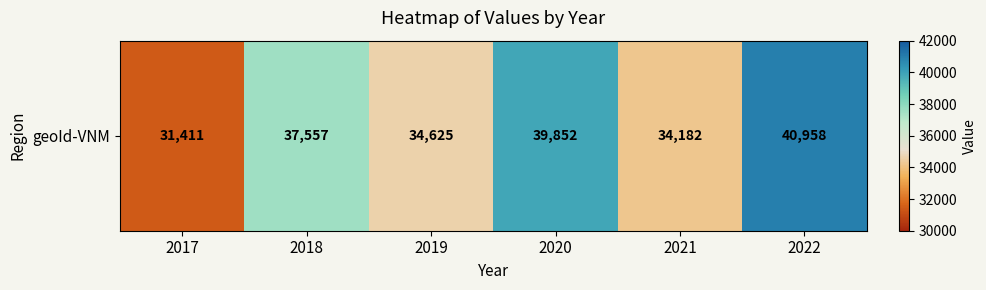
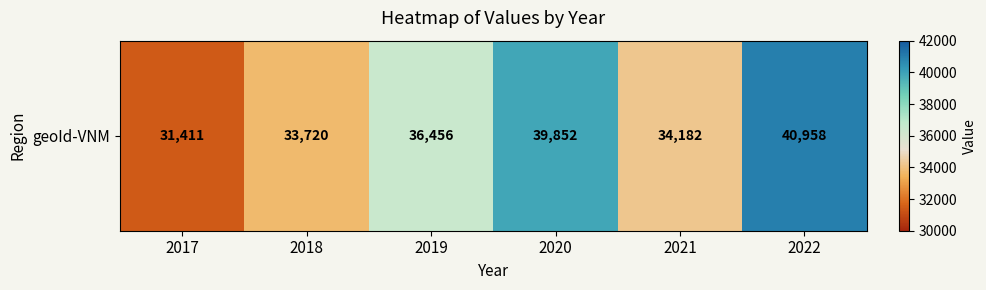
geoId-VNM, 2018: 37,557 -> 33,720
geoId-VNM, 2019: 34,625 -> 36,456
